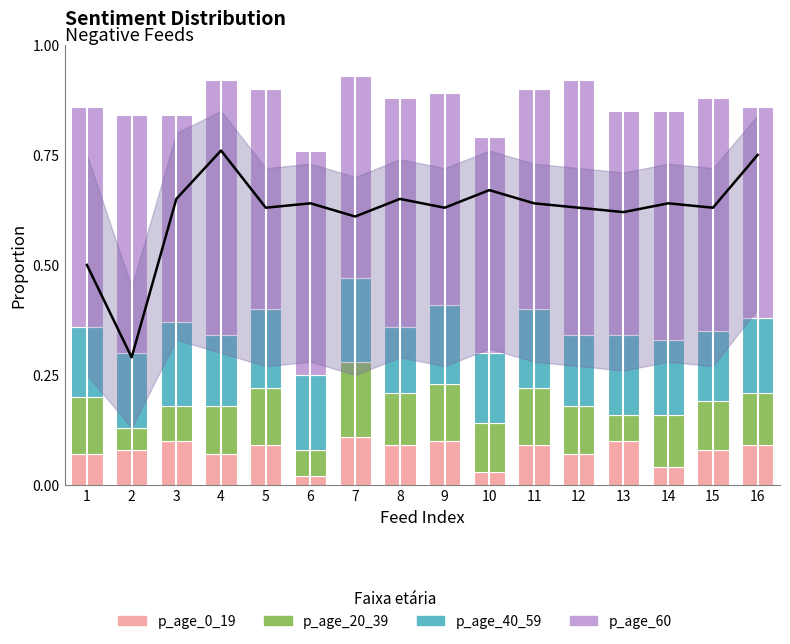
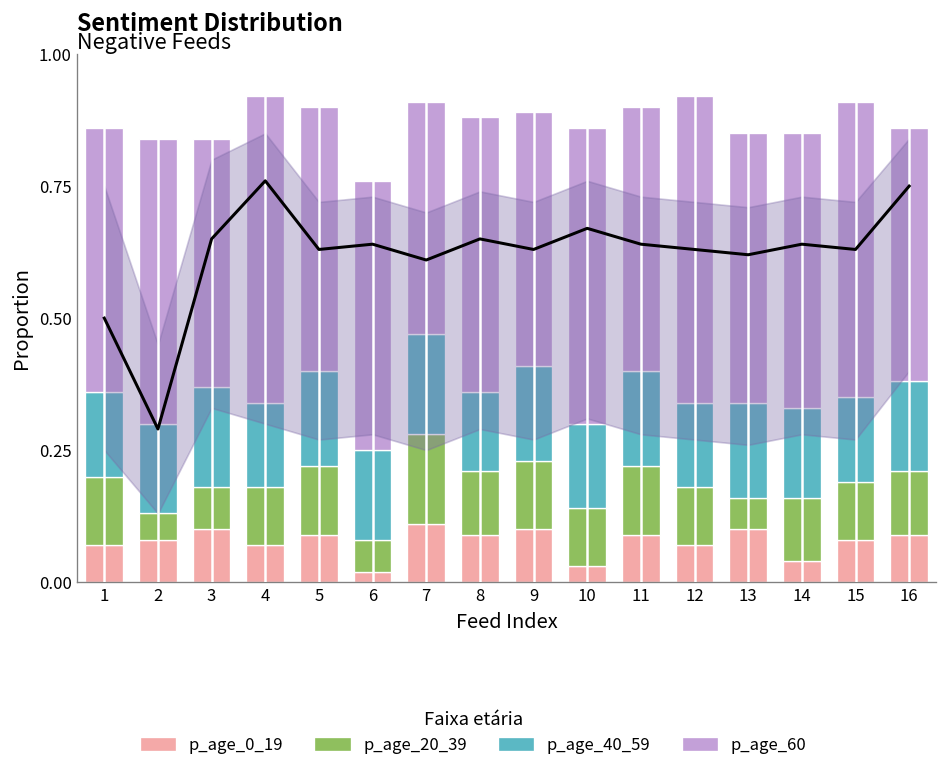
p_age_60, 7: 0.46 -> 0.44
p_age_60, 10: 0.49 -> 0.56
p_age_60, 15: 0.53 -> 0.56
